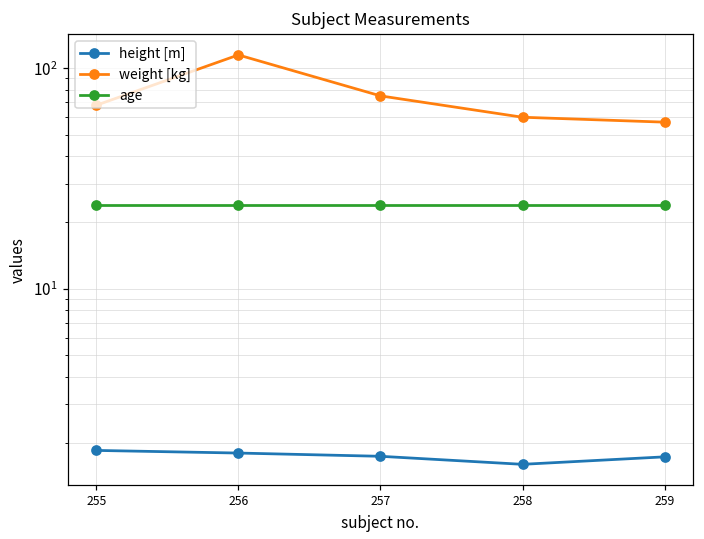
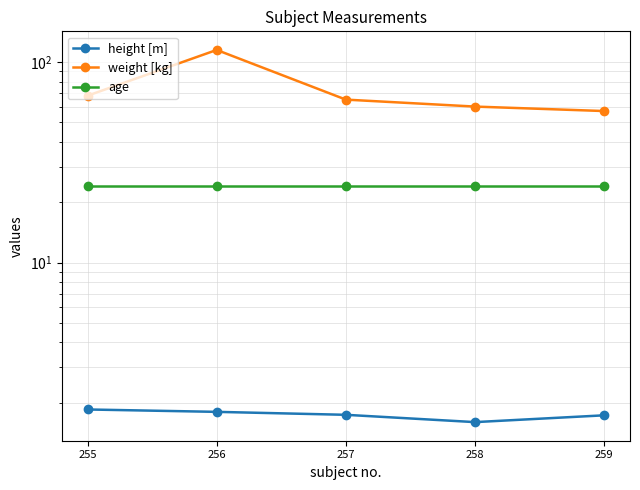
weight [kg], 257: 75 -> 65
